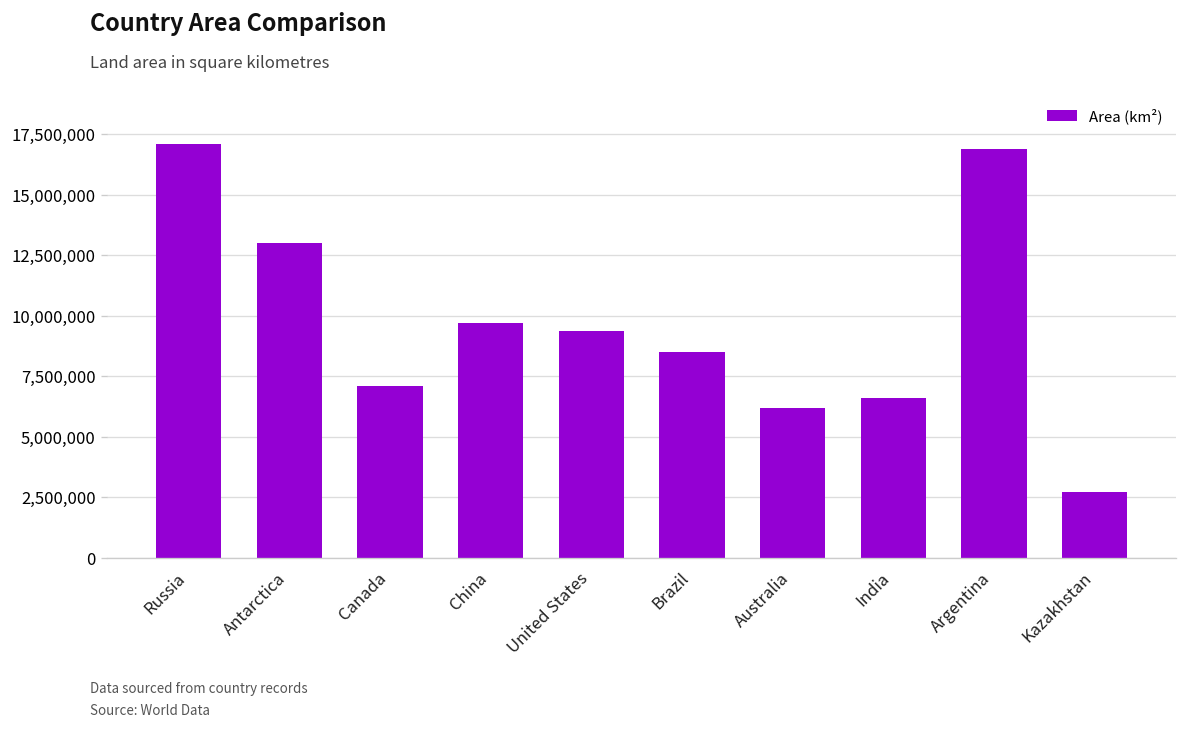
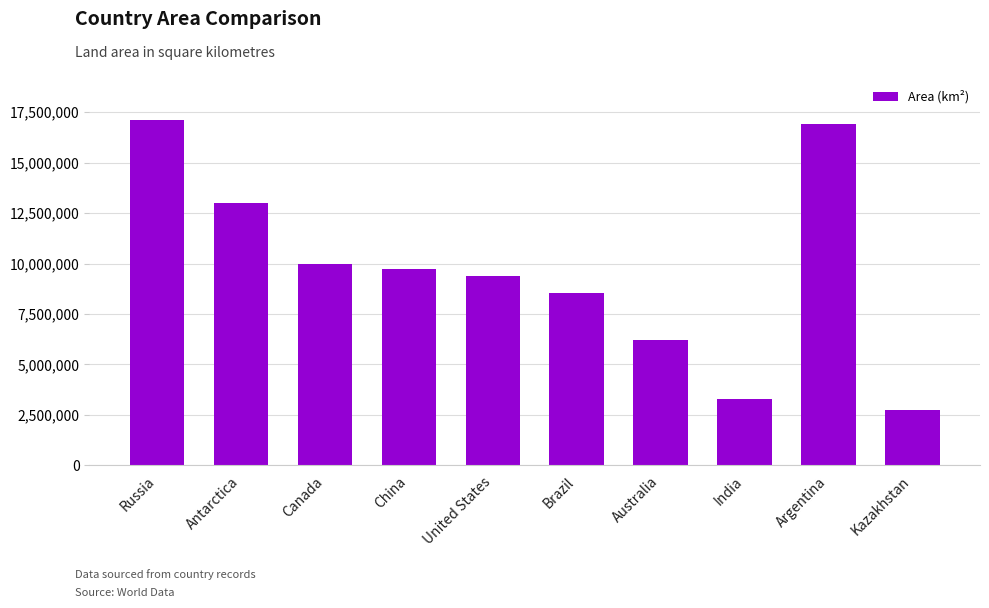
Canada: 7,100,000 -> 10,000,000
India: 6,600,000 -> 3,300,000
